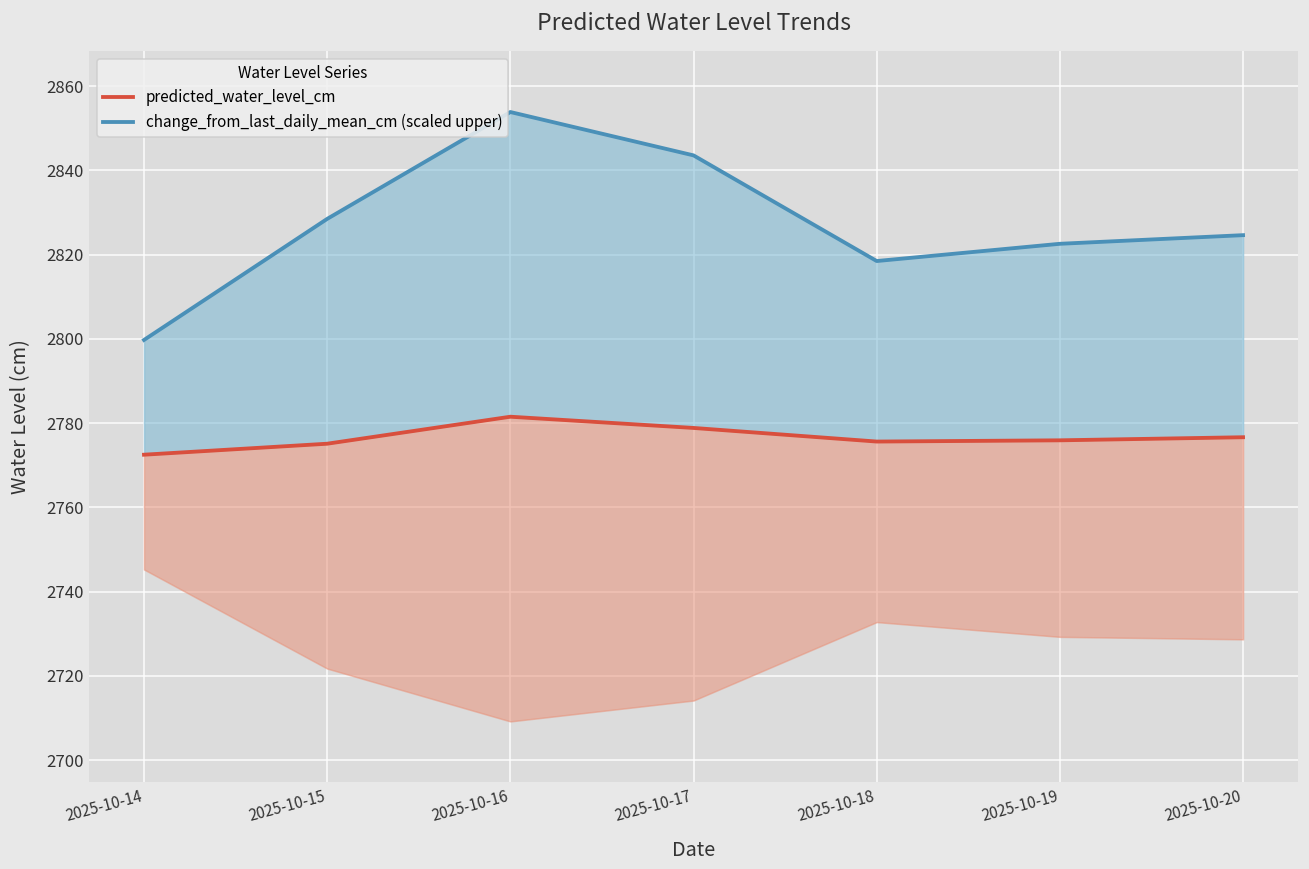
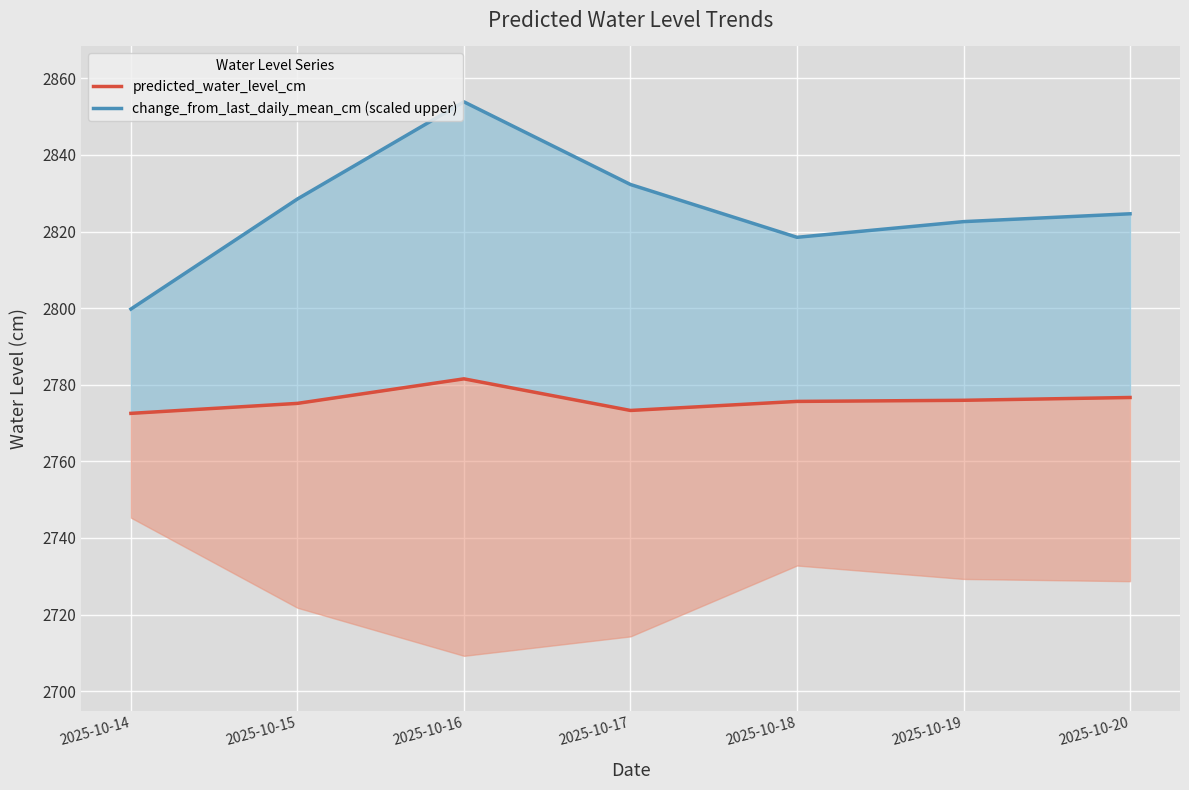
predicted_water_level_cm, 2025-10-17: 2779 -> 2773
change_from_last_daily_mean_cm (scaled upper), 2025-10-17: 65 -> 59
